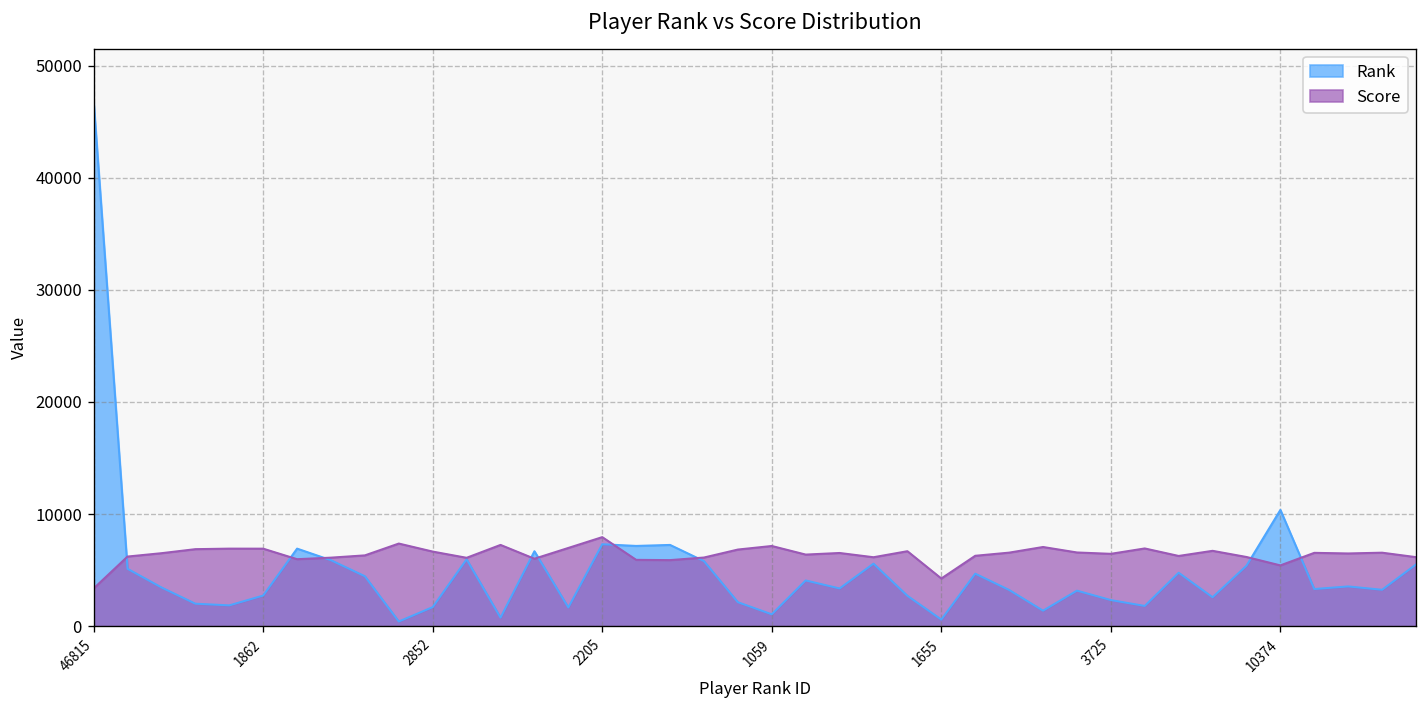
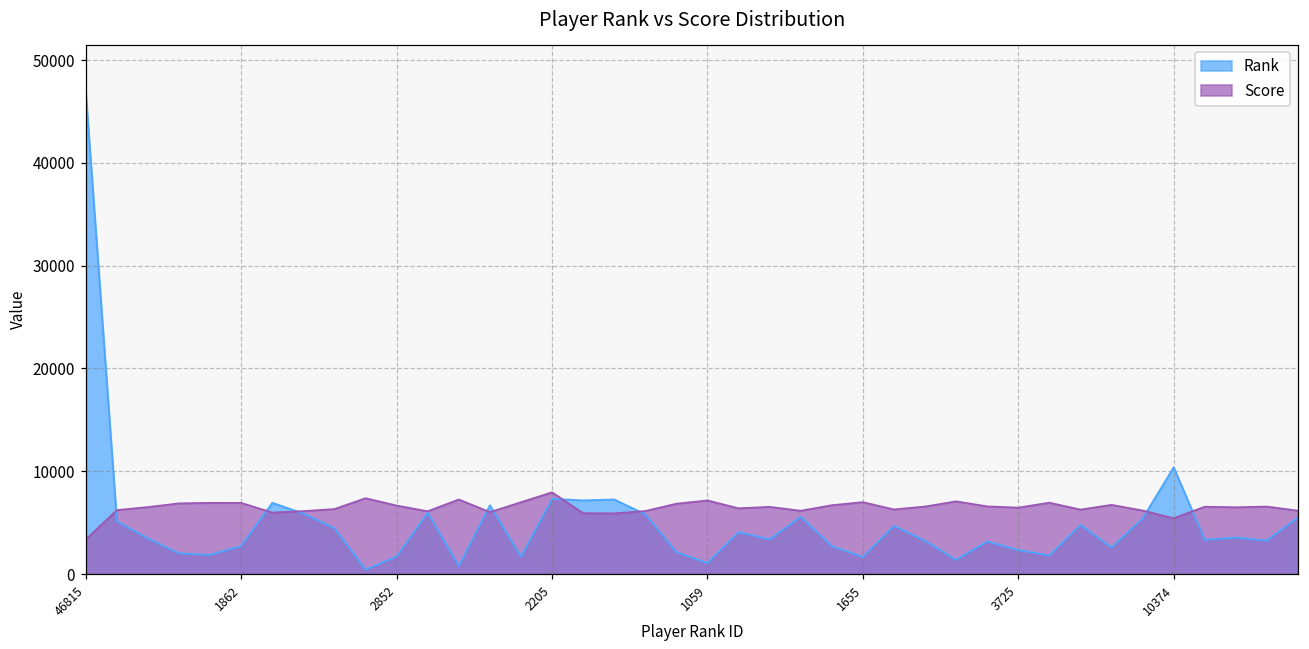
Rank, 1655: 1000 -> 2000
Score, 1655: 4000 -> 7000
